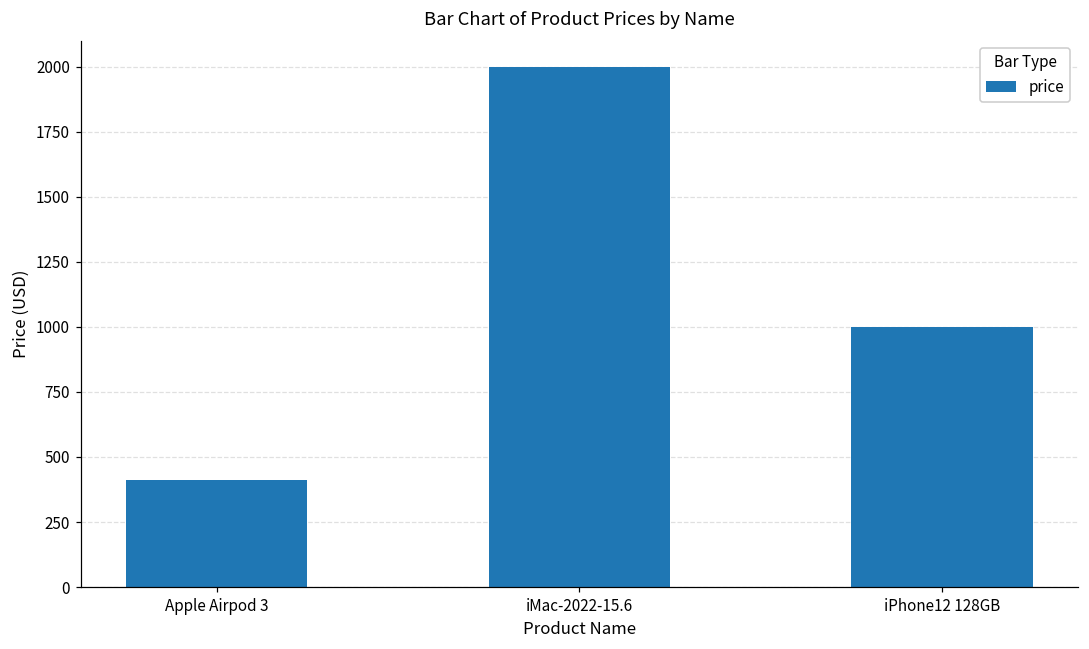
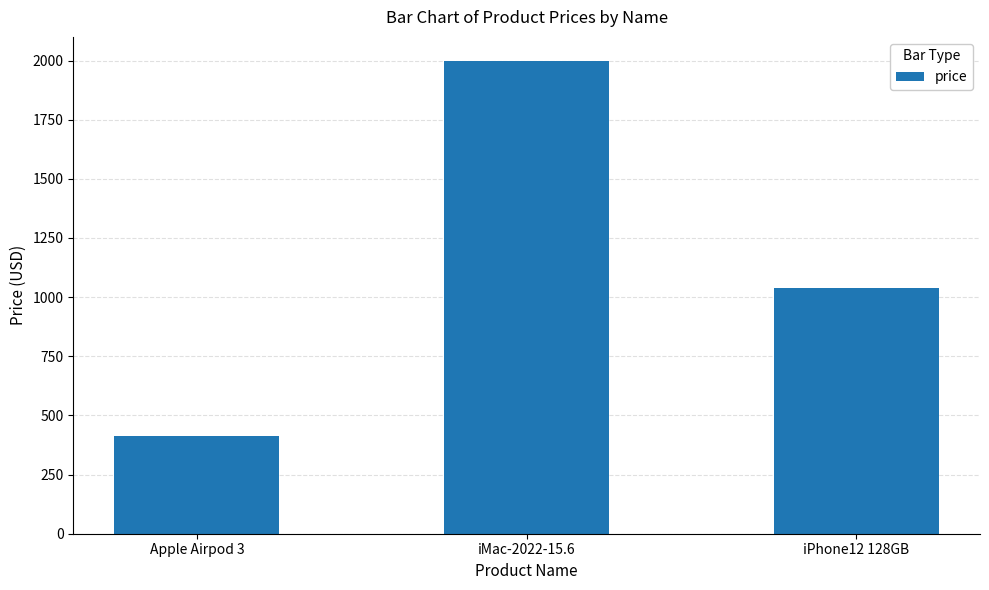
iPhone12 128GB: 1000 -> 1040
